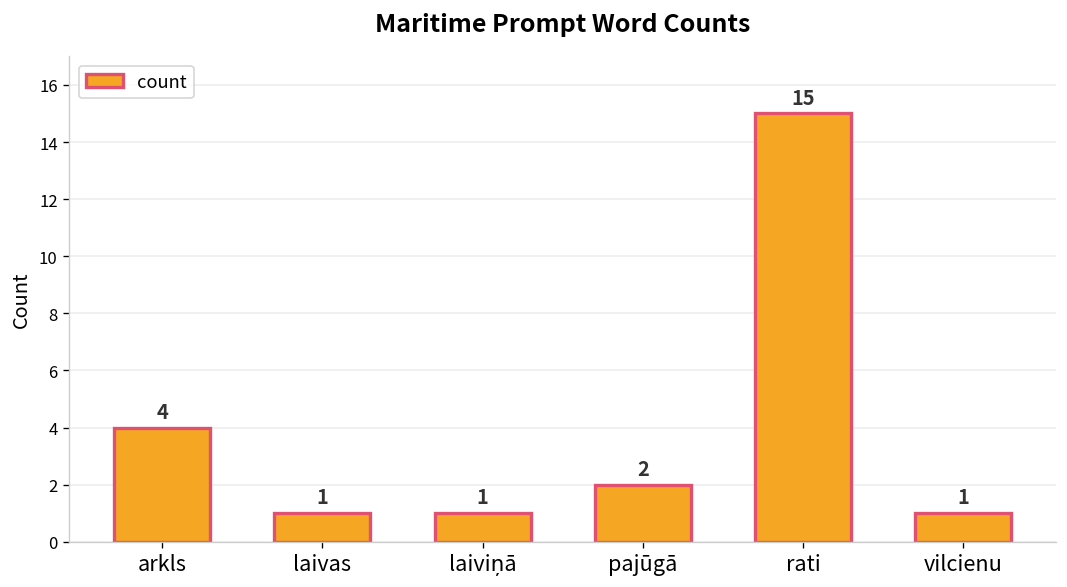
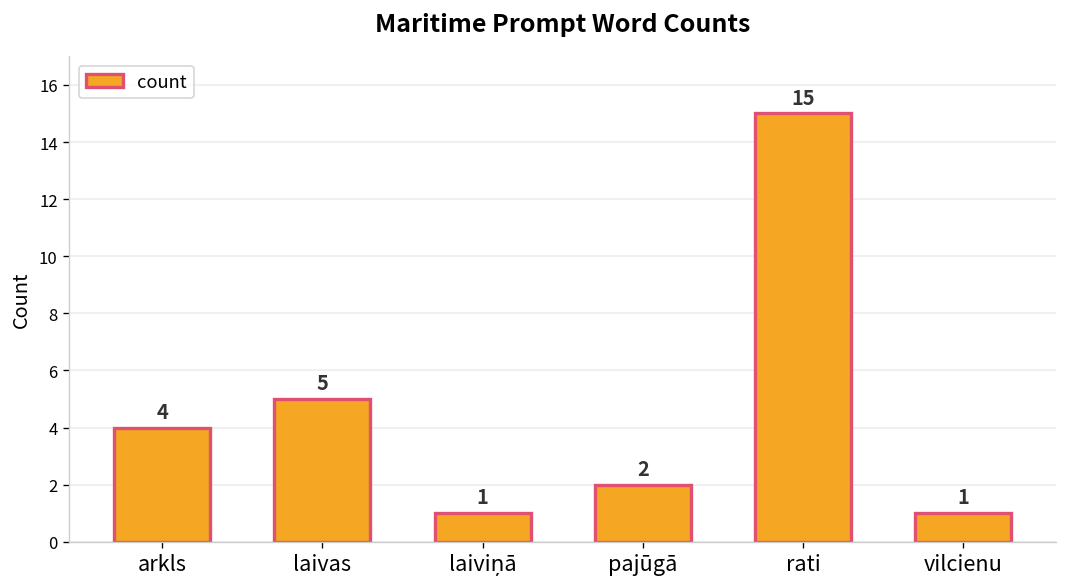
laivas: 1 -> 5
